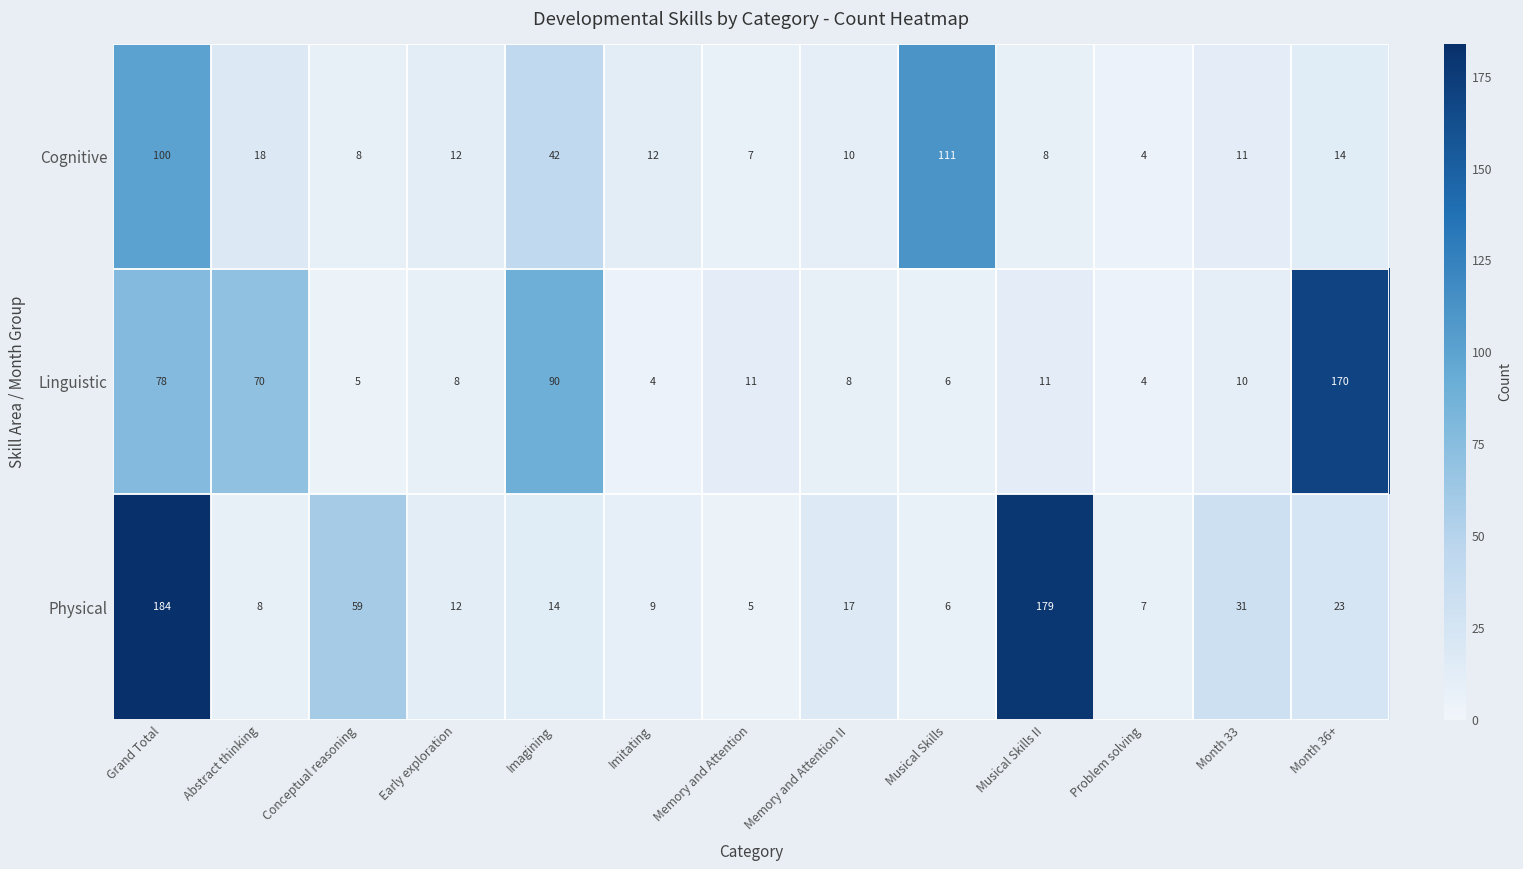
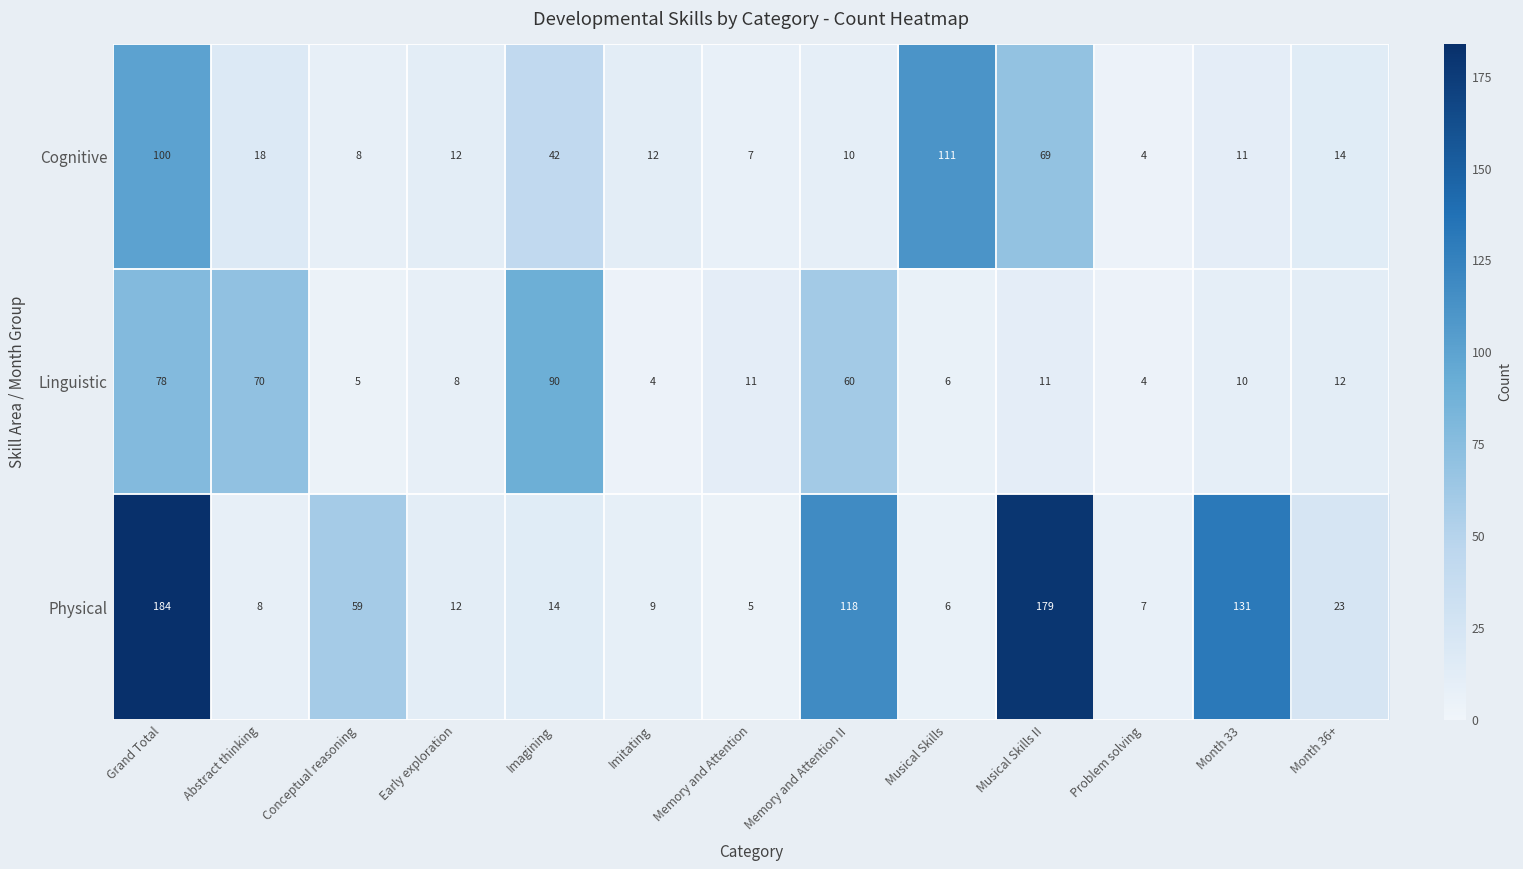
Cognitive, Musical Skills II: 8 -> 69
Linguistic, Memory and Attention II: 8 -> 60
Linguistic, Month 36+: 170 -> 12
Physical, Memory and Attention II: 17 -> 118
Physical, Month 33: 31 -> 131
